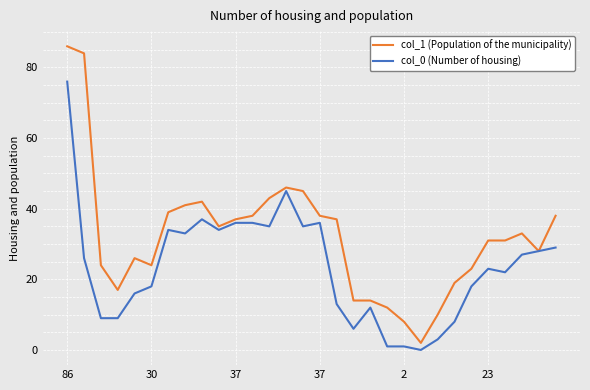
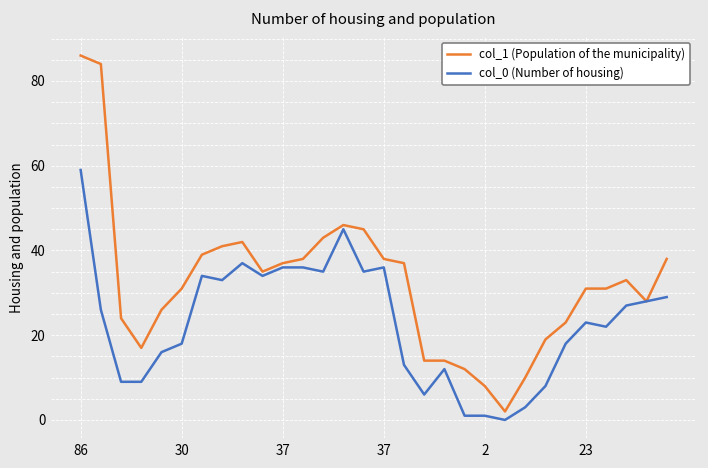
col_0 (Number of housing), 86: 76 -> 59
col_1 (Population of the municipality), 30: 24 -> 31
